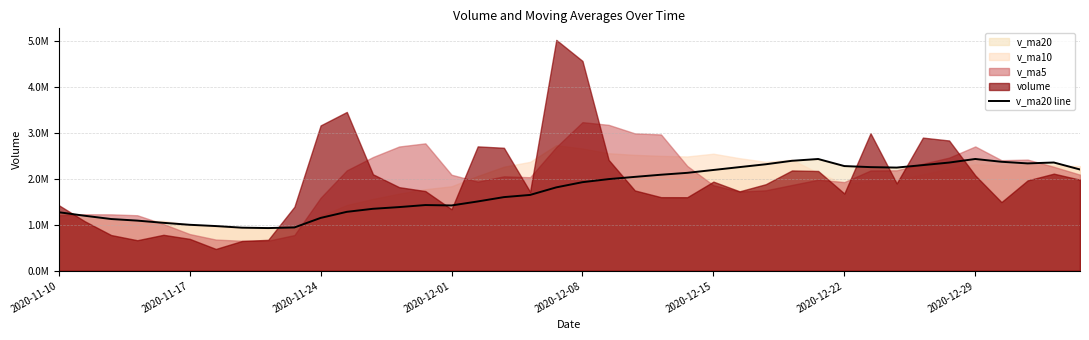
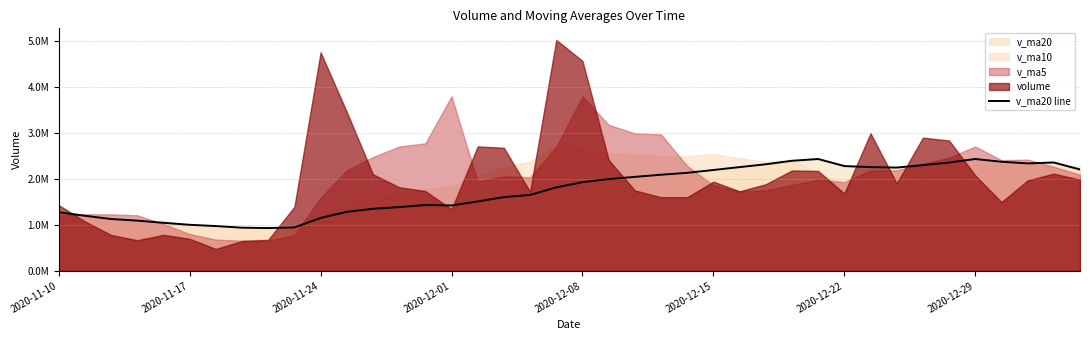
volume, 2020-11-24: 3200000 -> 4800000
v_ma5, 2020-12-01: 2100000 -> 3800000
v_ma5, 2020-12-08: 3200000 -> 3800000
